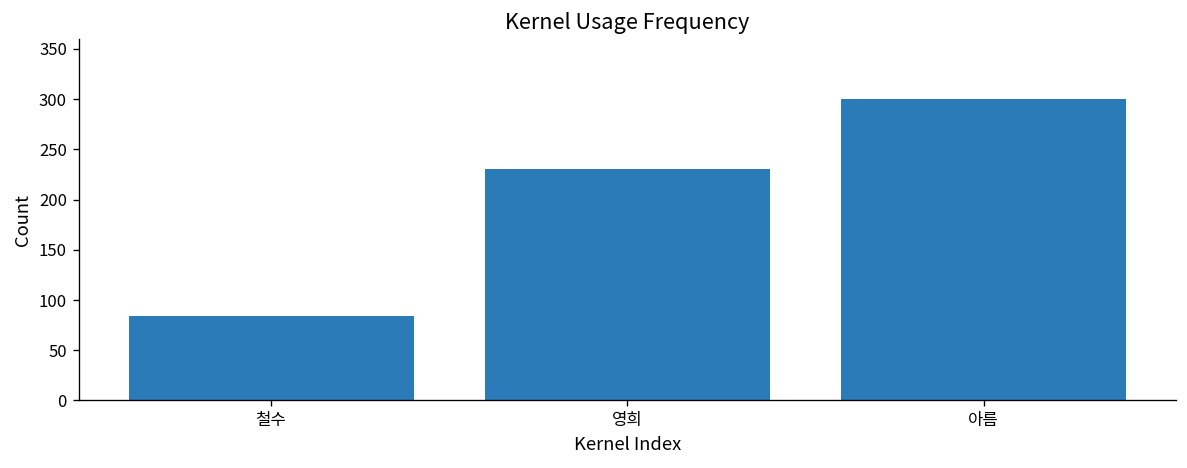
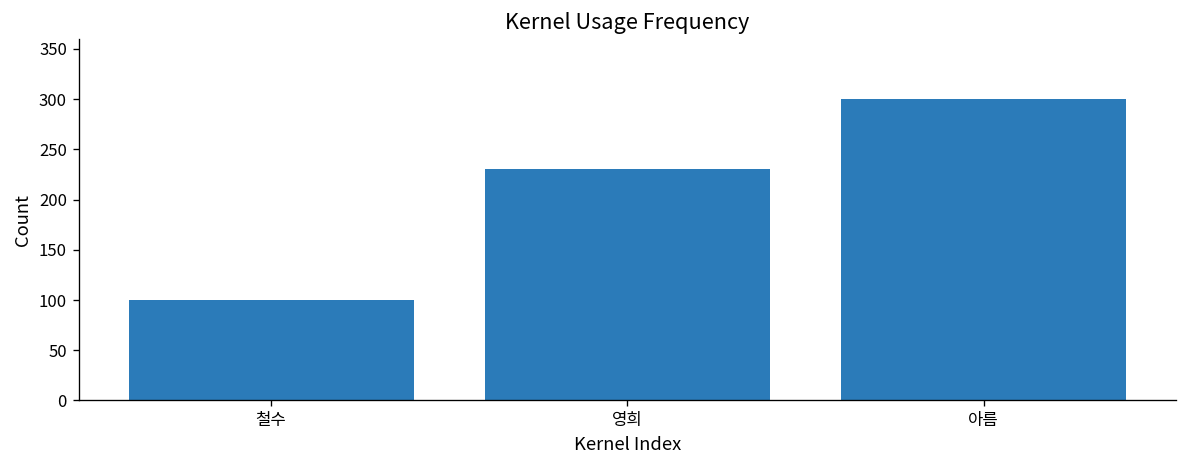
철수: 80 -> 100
